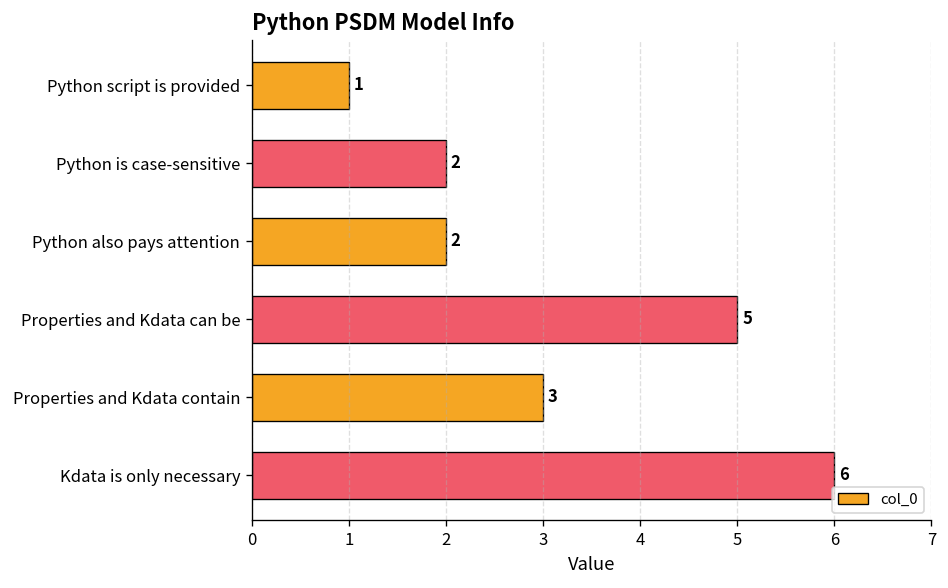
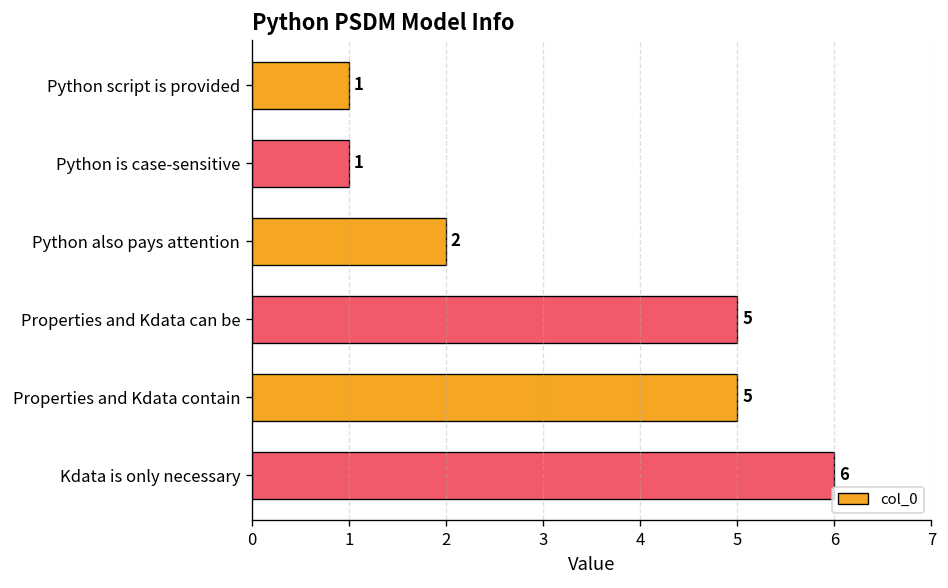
Python is case-sensitive: 2 -> 1
Properties and Kdata contain: 3 -> 5
